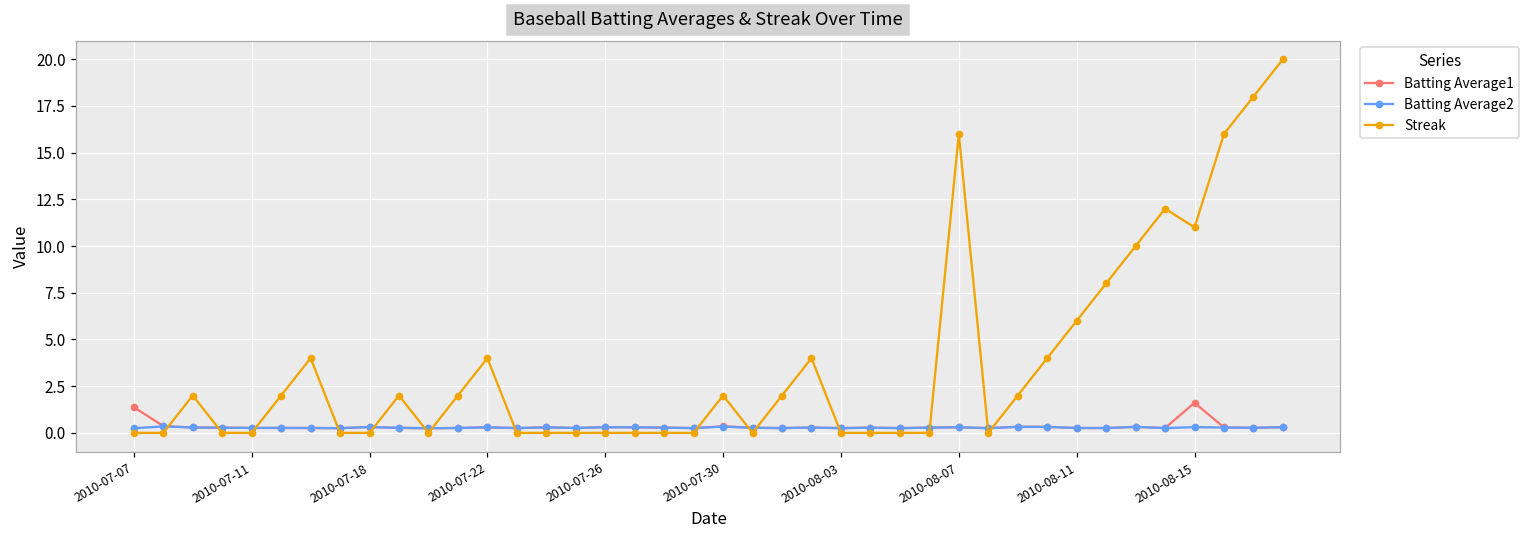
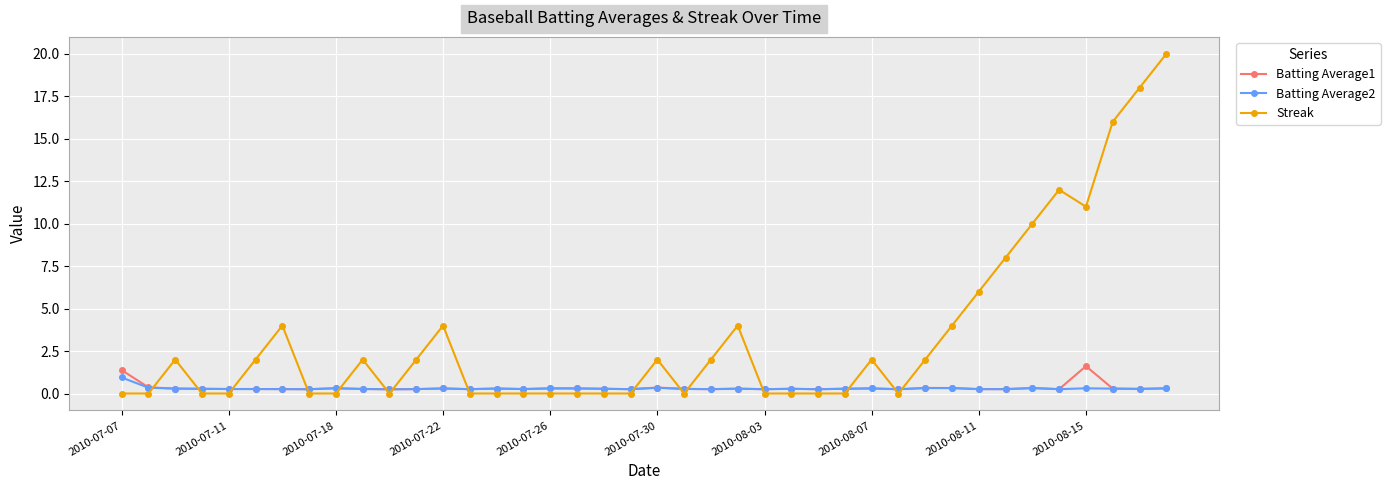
Batting Average2, 2010-07-07: 0.3 -> 0.9
Streak, 2010-08-07: 16 -> 2
